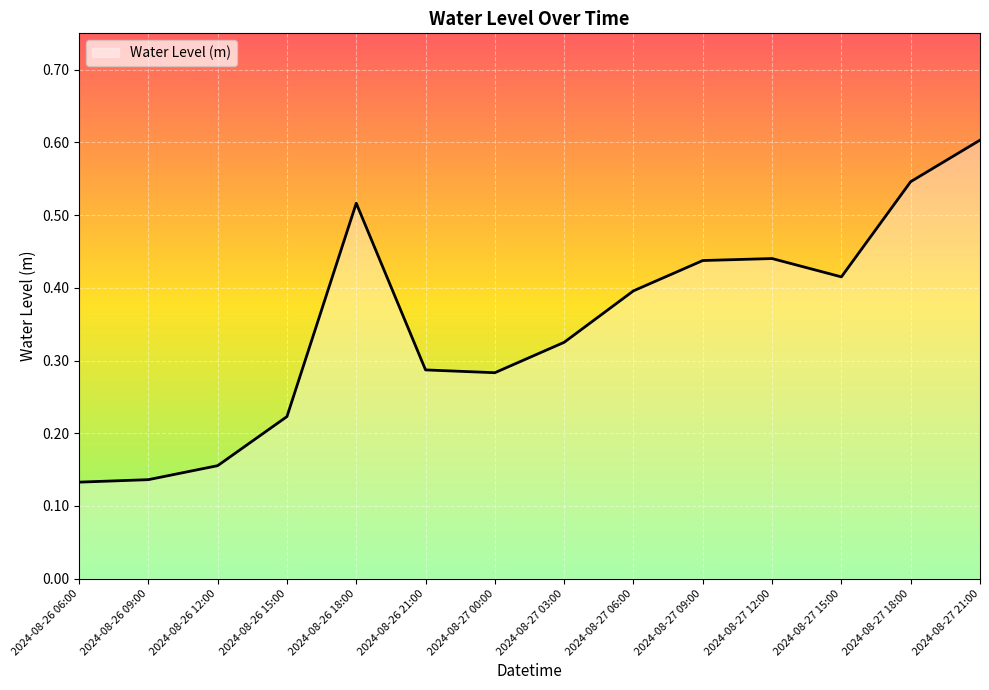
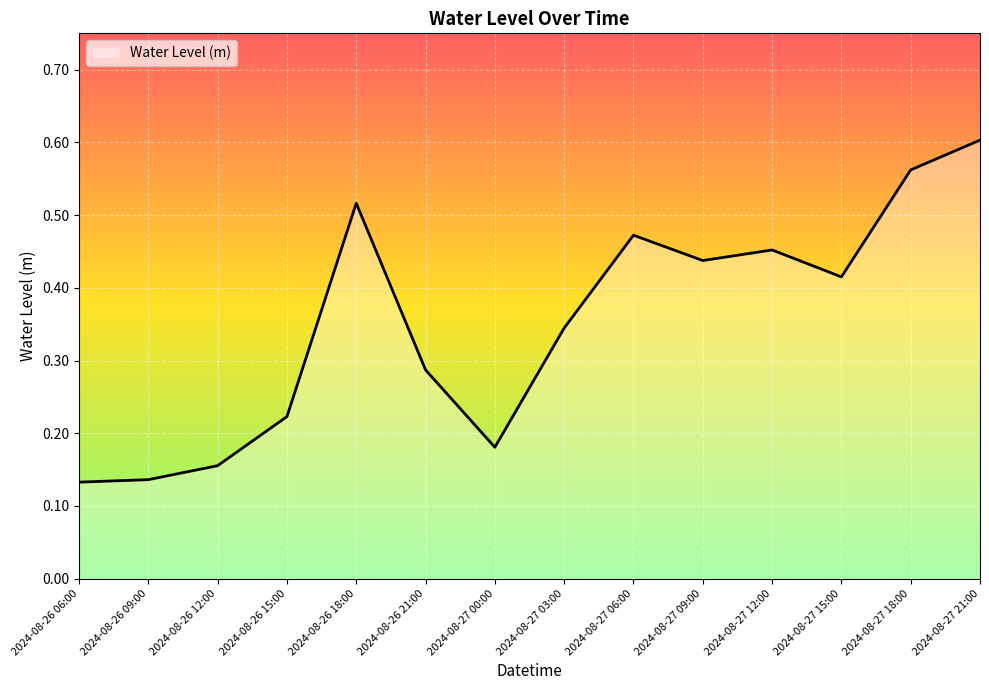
2024-08-27 00:00: 0.28 -> 0.18
2024-08-27 03:00: 0.33 -> 0.34
2024-08-27 06:00: 0.40 -> 0.47
2024-08-27 12:00: 0.44 -> 0.45
2024-08-27 18:00: 0.55 -> 0.56
